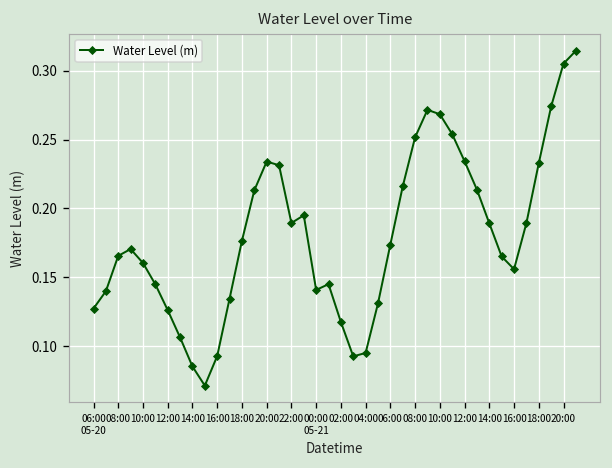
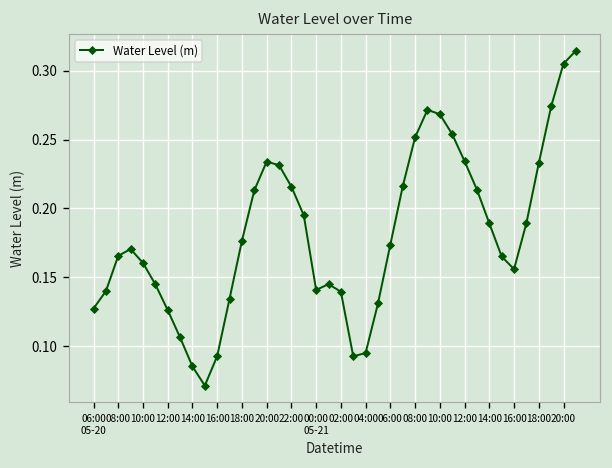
22:00: 0.189 -> 0.216
02:00: 0.118 -> 0.140
